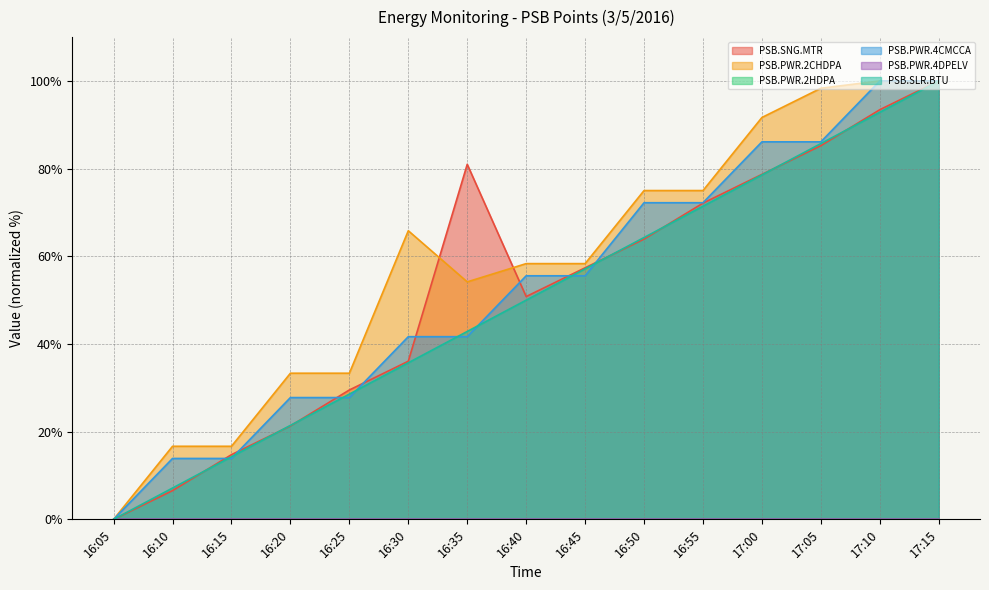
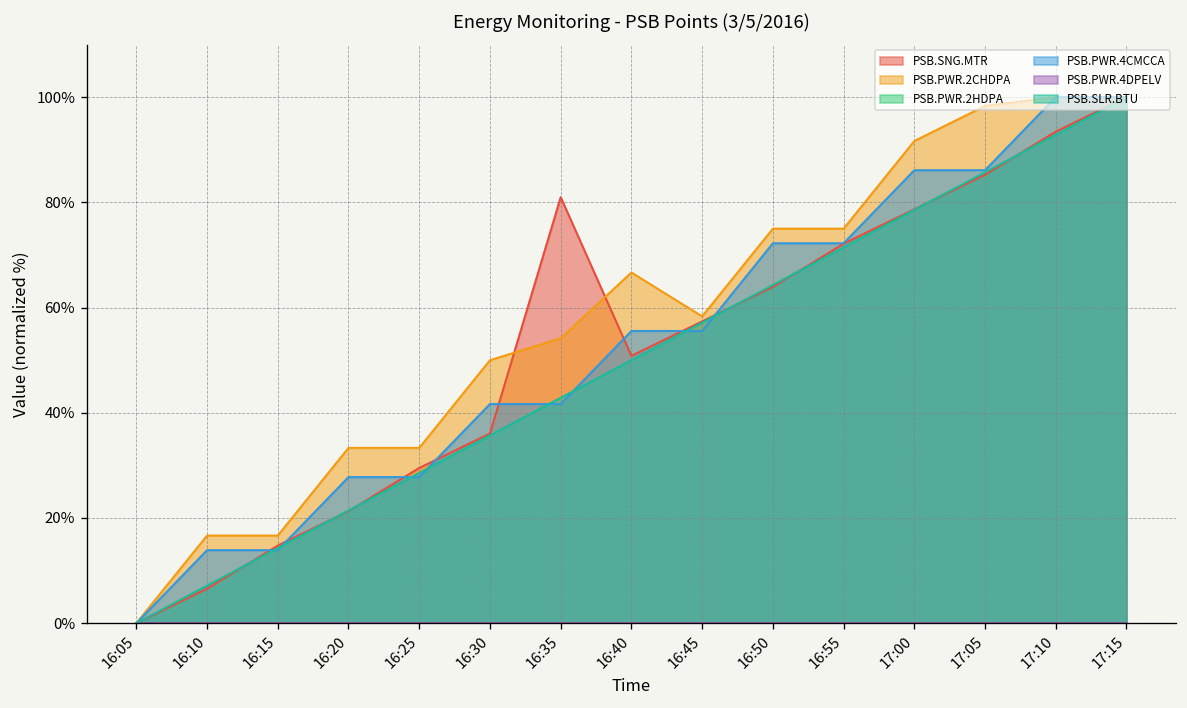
PSB.PWR.2CHDPA, 16:30: 66% -> 50%
PSB.PWR.2CHDPA, 16:40: 58% -> 67%
